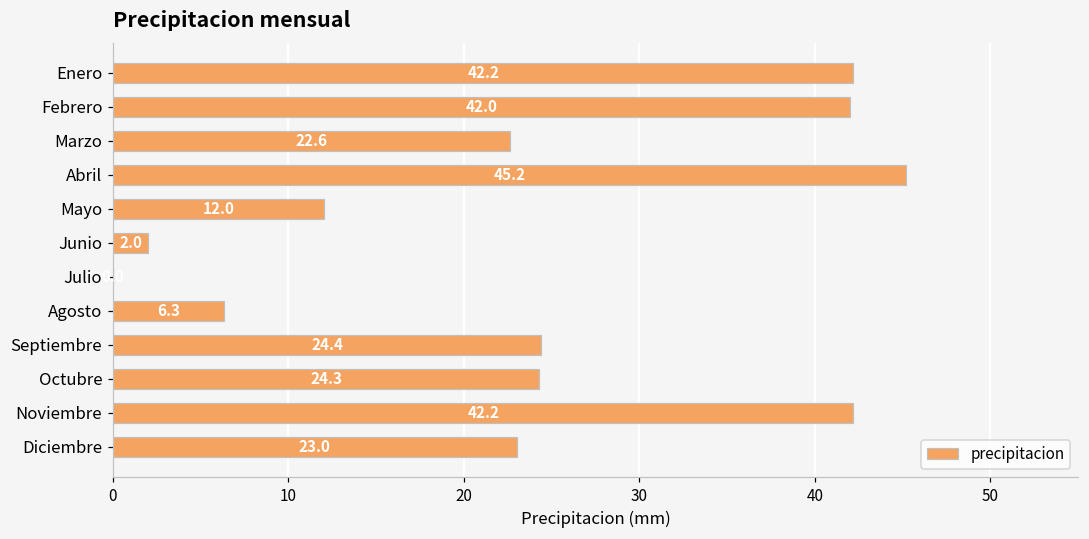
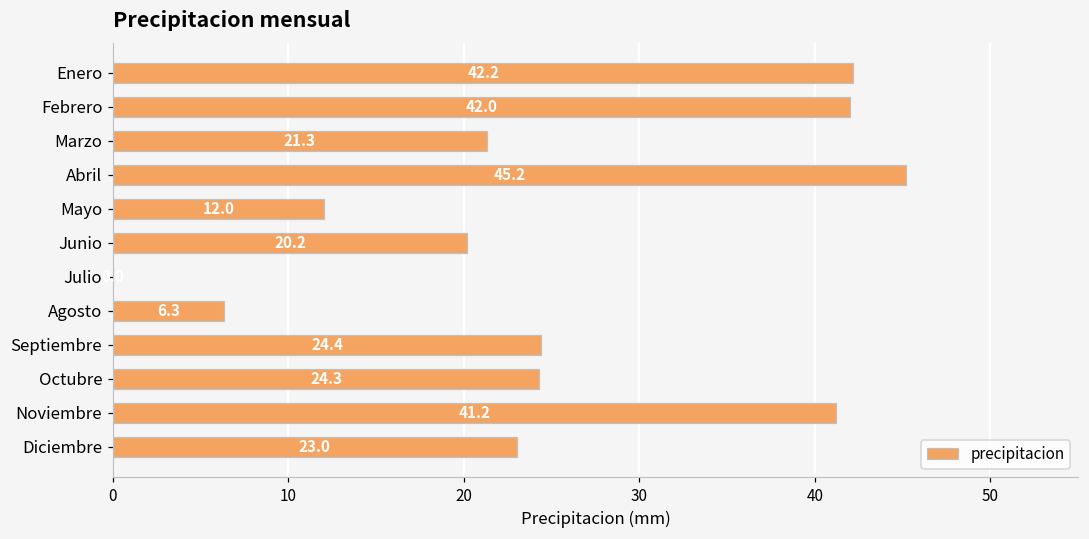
Marzo: 22.6 -> 21.3
Junio: 2.0 -> 20.2
Noviembre: 42.2 -> 41.2
